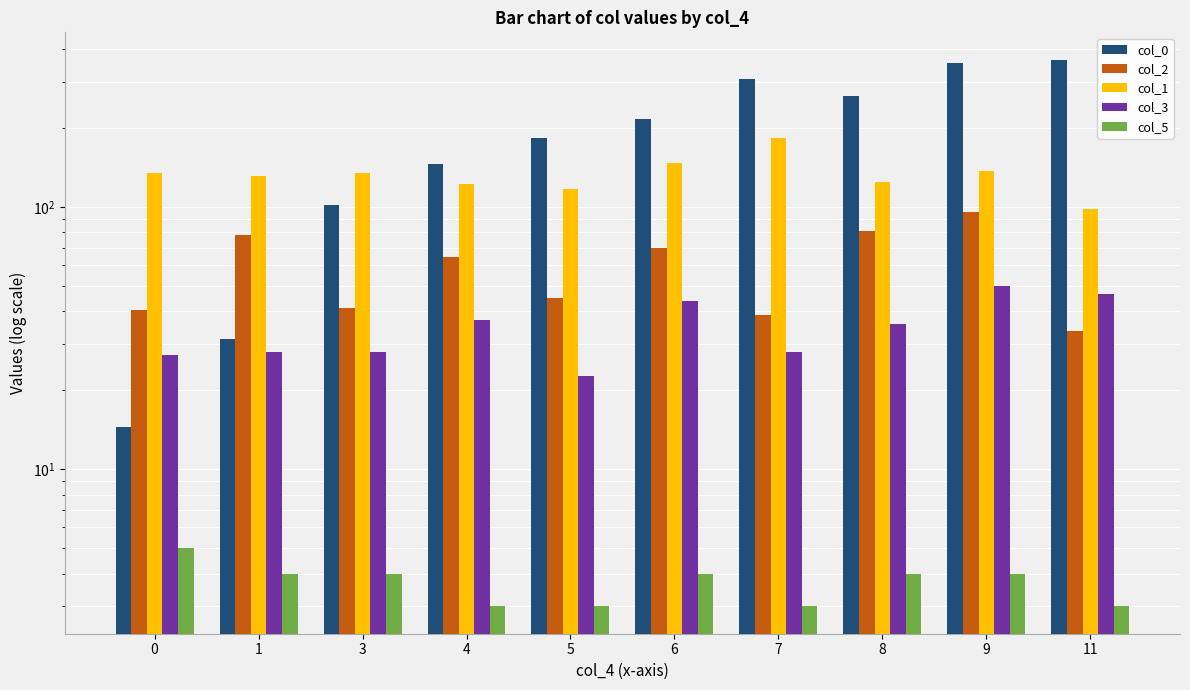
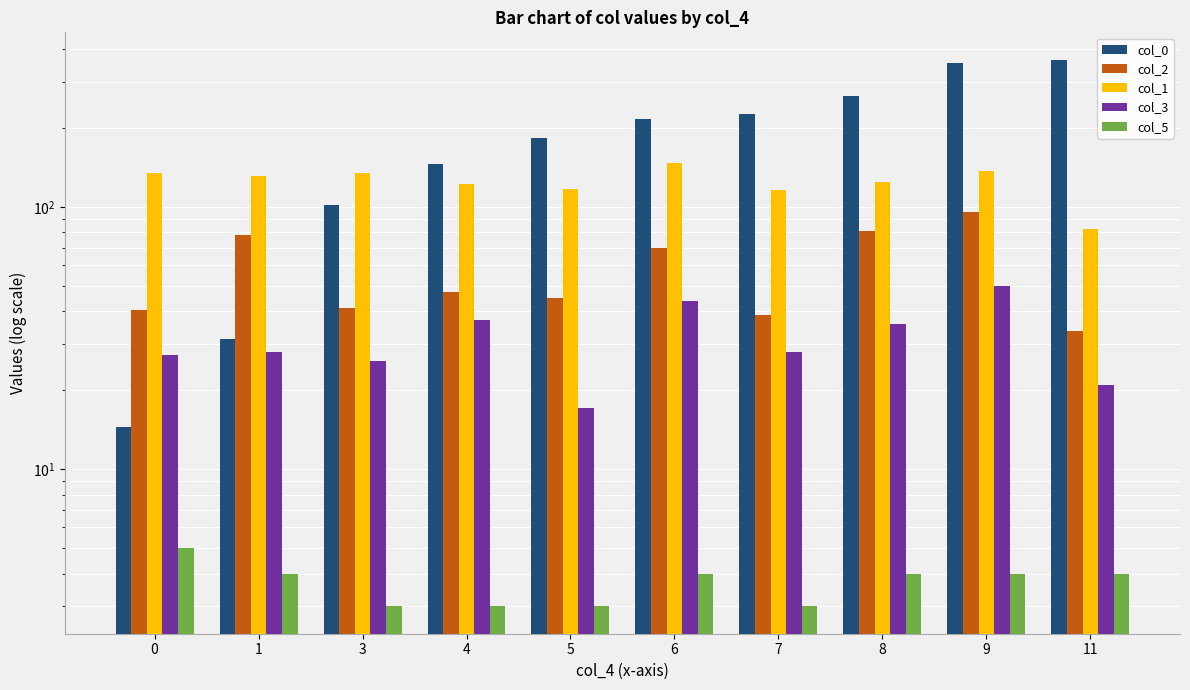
col_3, 3: 28 -> 26
col_5, 3: 4 -> 3
col_2, 4: 65 -> 47
col_3, 5: 23 -> 17
col_0, 7: 310 -> 230
col_1, 7: 180 -> 120
col_1, 11: 98 -> 82
col_3, 11: 47 -> 21
col_5, 11: 3 -> 4
